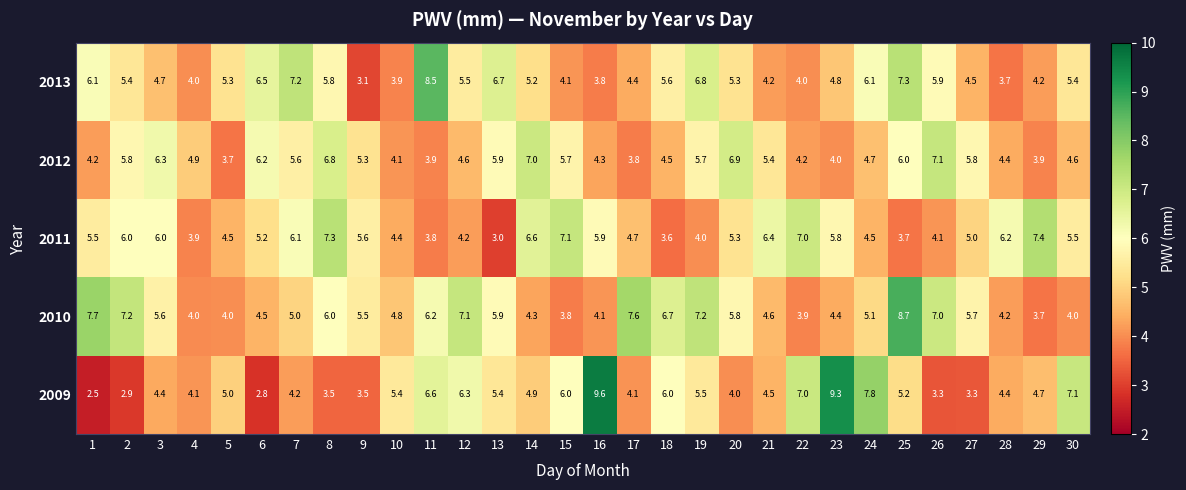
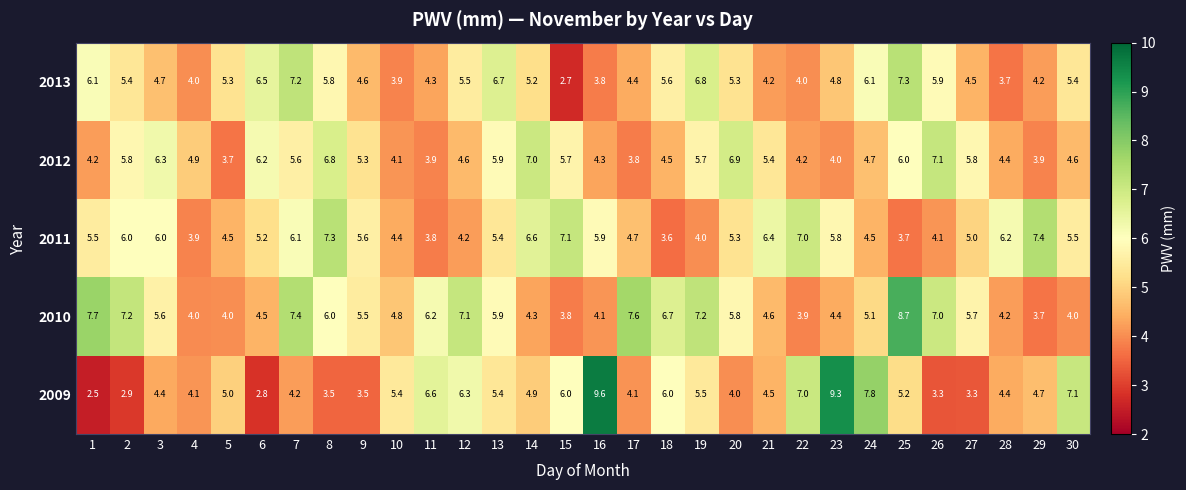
2013, 9: 3.1 -> 4.6
2013, 11: 8.5 -> 4.3
2013, 15: 4.1 -> 2.7
2011, 13: 3.0 -> 5.4
2010, 7: 5.0 -> 7.4
